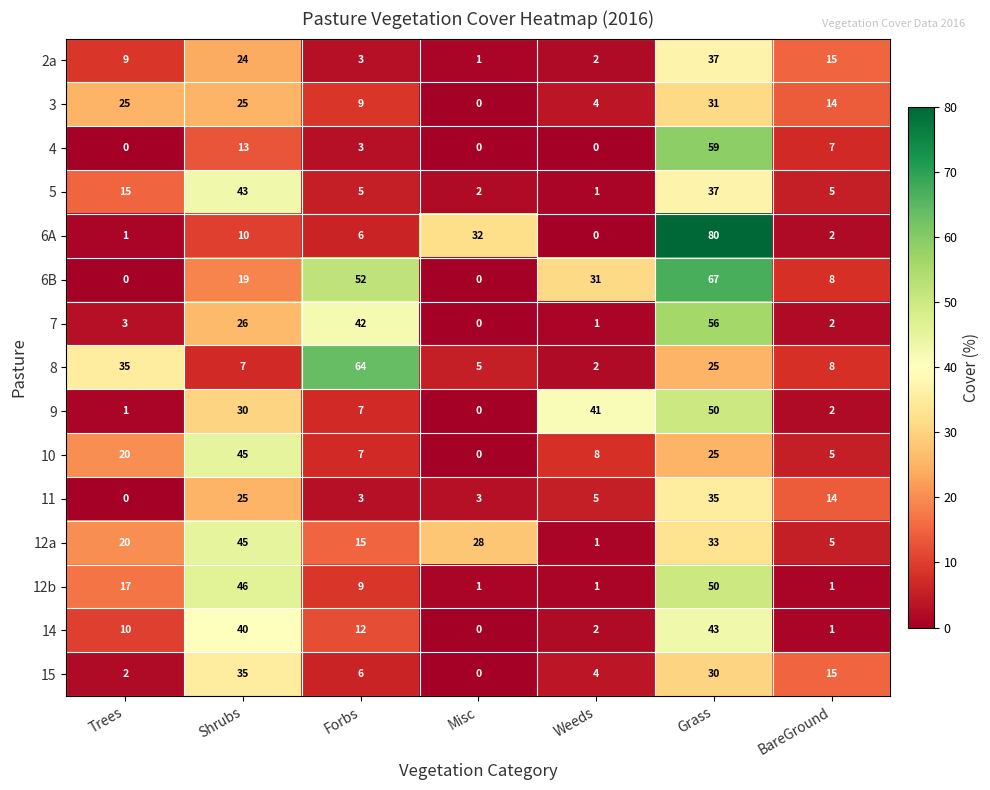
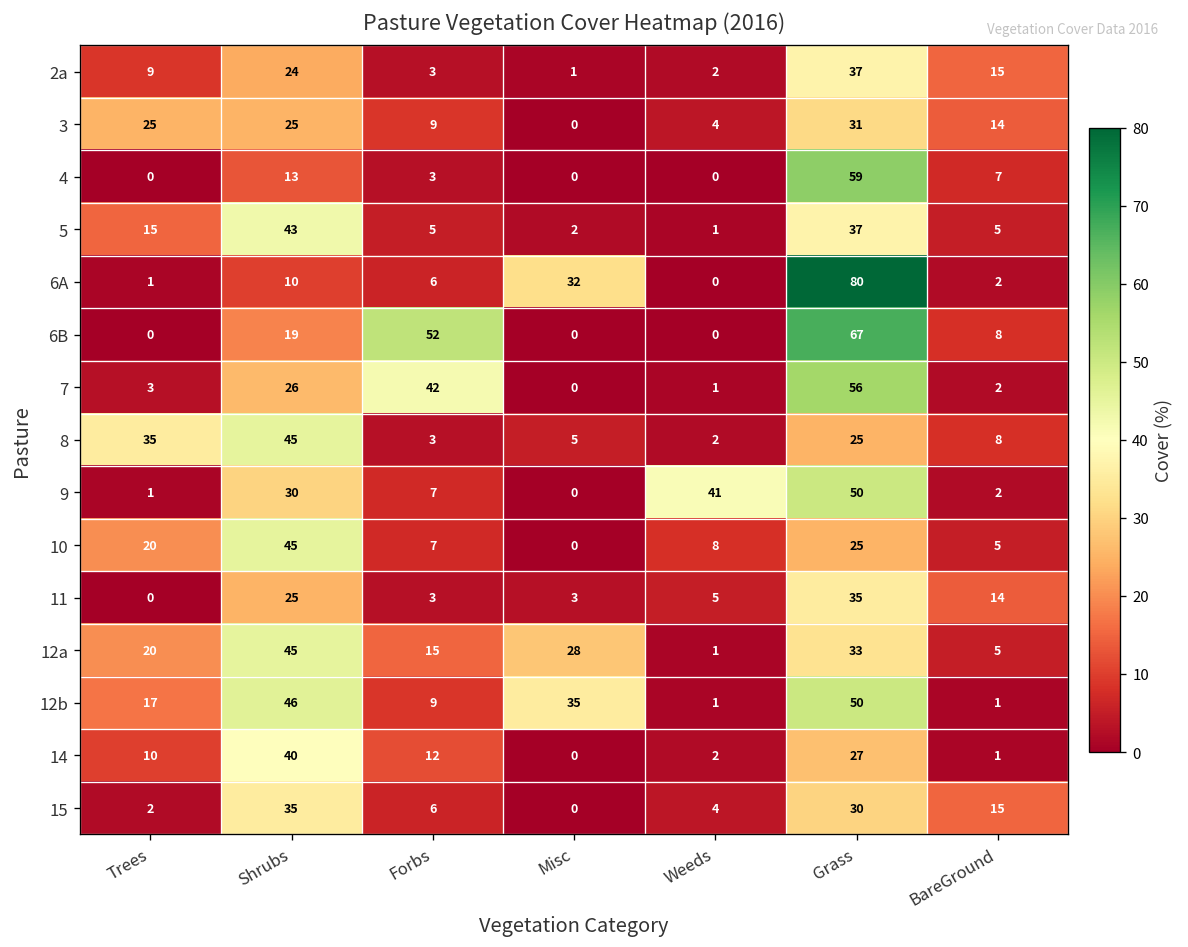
6B, Weeds: 31 -> 0
8, Shrubs: 7 -> 45
8, Forbs: 64 -> 3
12b, Misc: 1 -> 35
14, Grass: 43 -> 27
